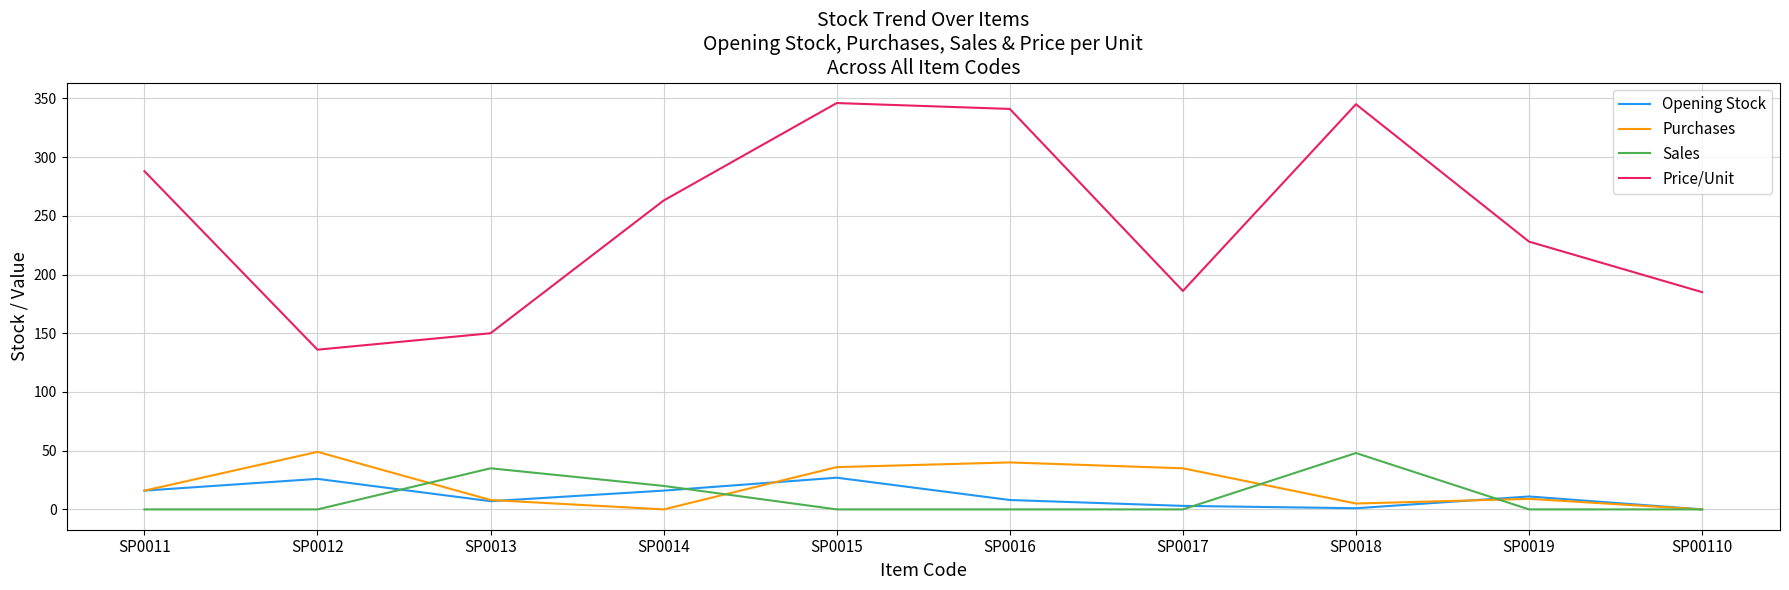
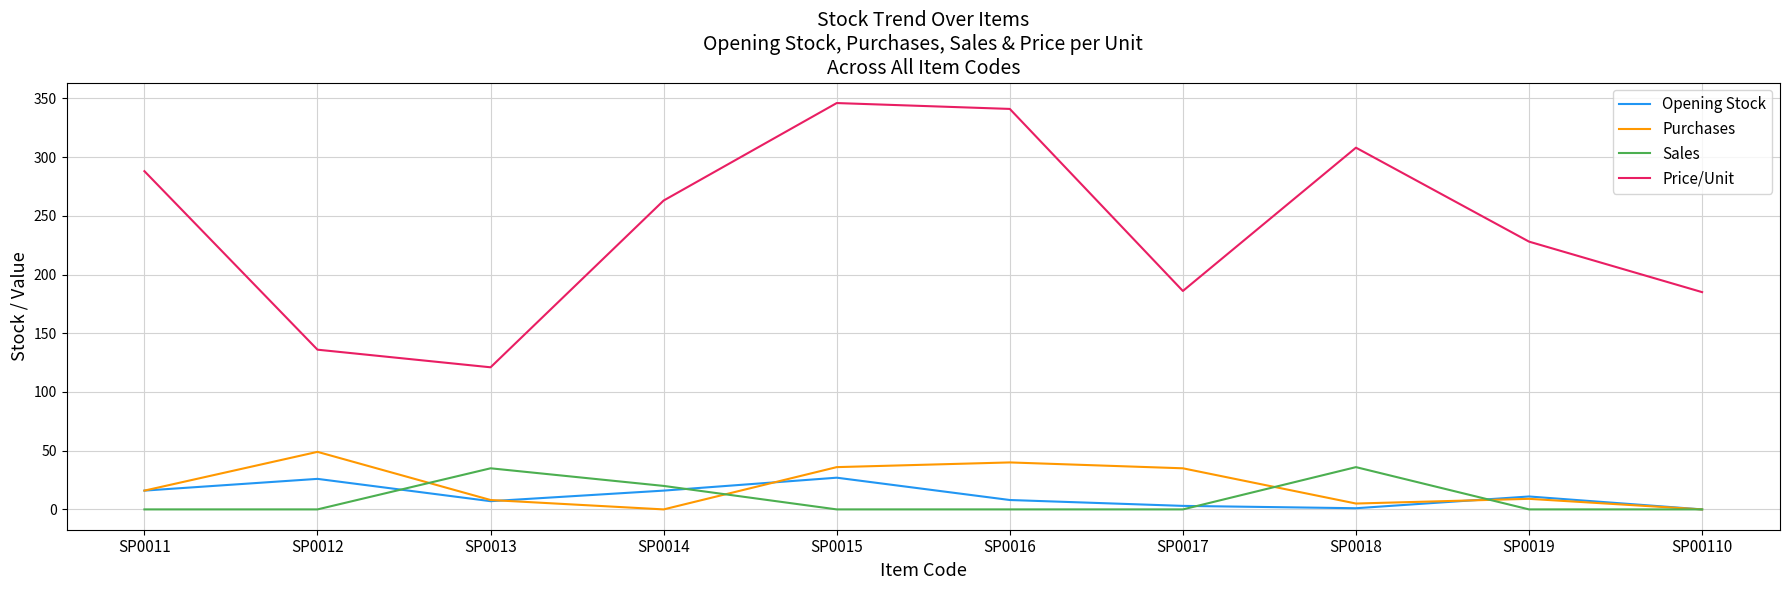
Price/Unit, SP0013: 150 -> 121
Sales, SP0018: 48 -> 36
Price/Unit, SP0018: 345 -> 308
